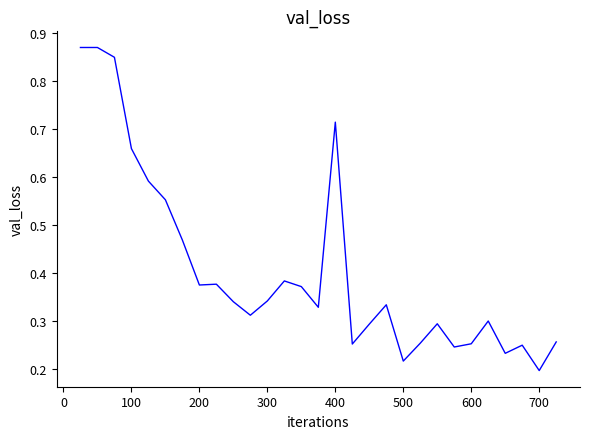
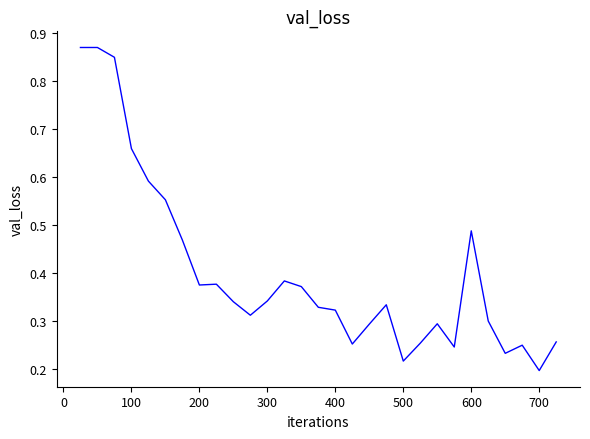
400: 0.71 -> 0.32
600: 0.25 -> 0.49
